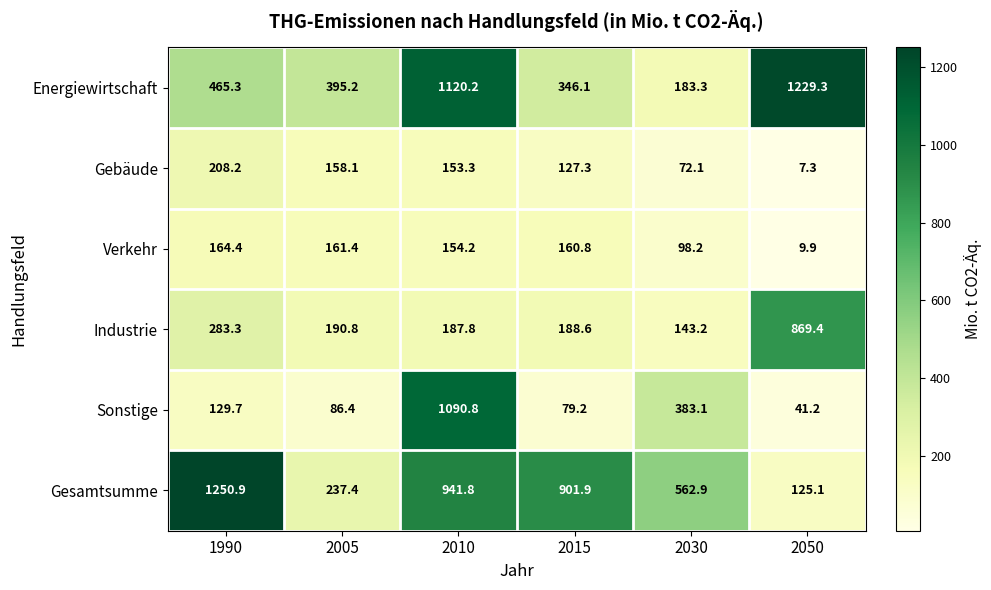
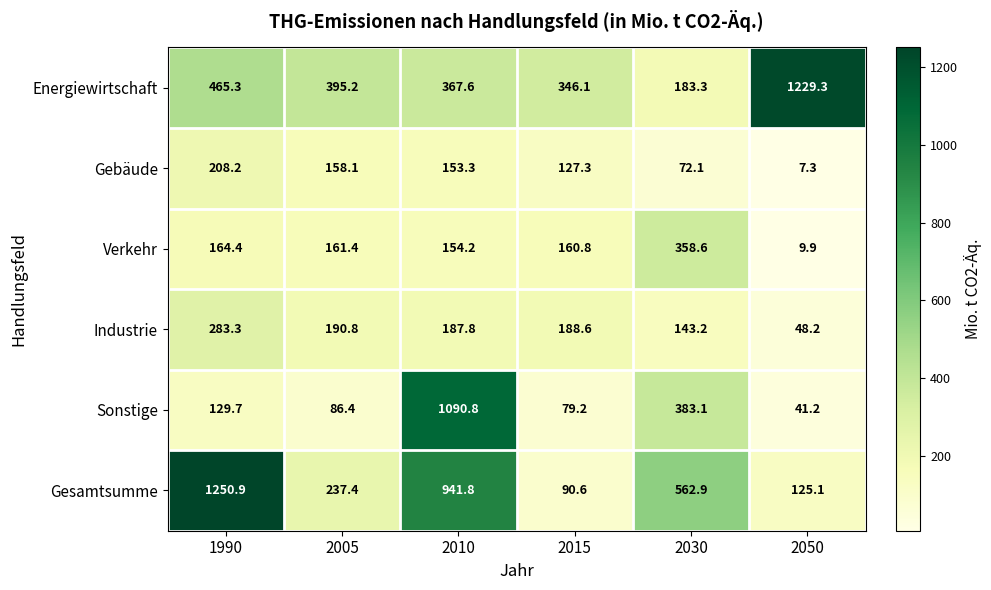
Energiewirtschaft, 2010: 1120.2 -> 367.6
Verkehr, 2030: 98.2 -> 358.6
Industrie, 2050: 869.4 -> 48.2
Gesamtsumme, 2015: 901.9 -> 90.6
